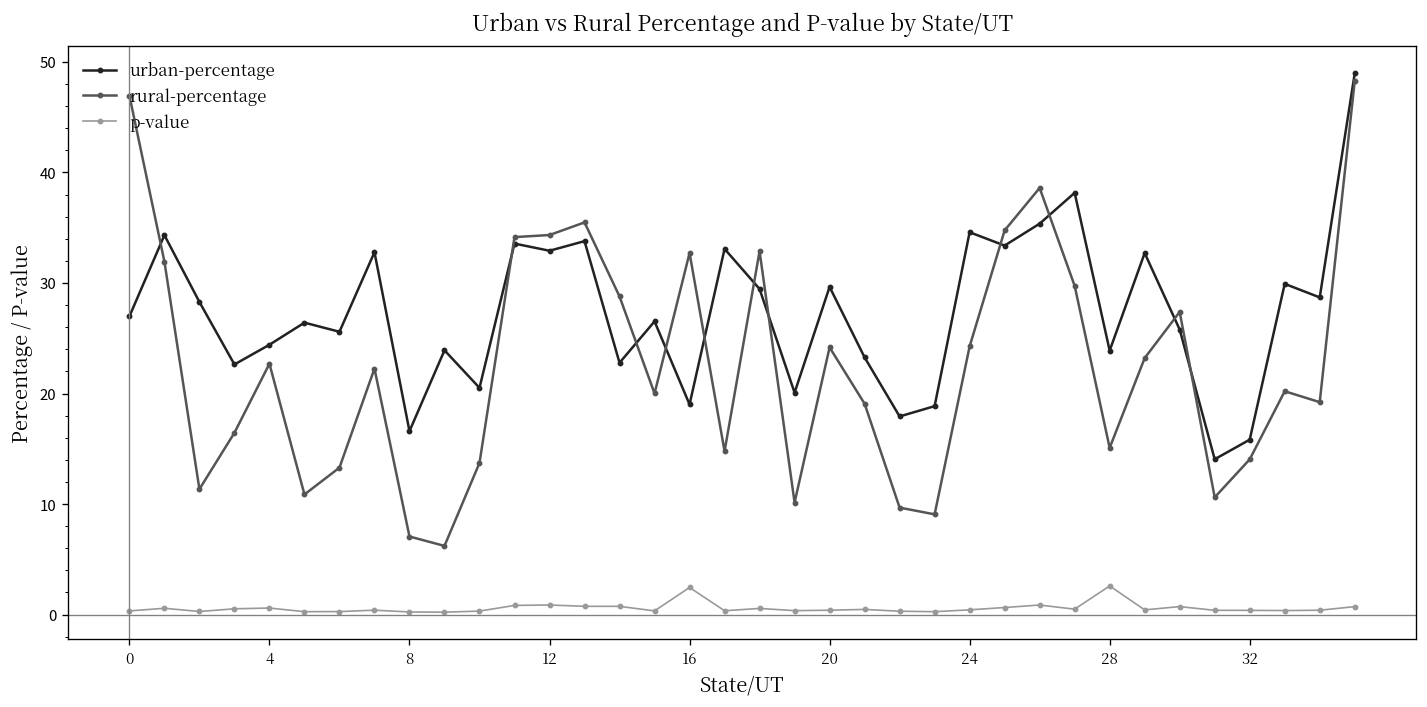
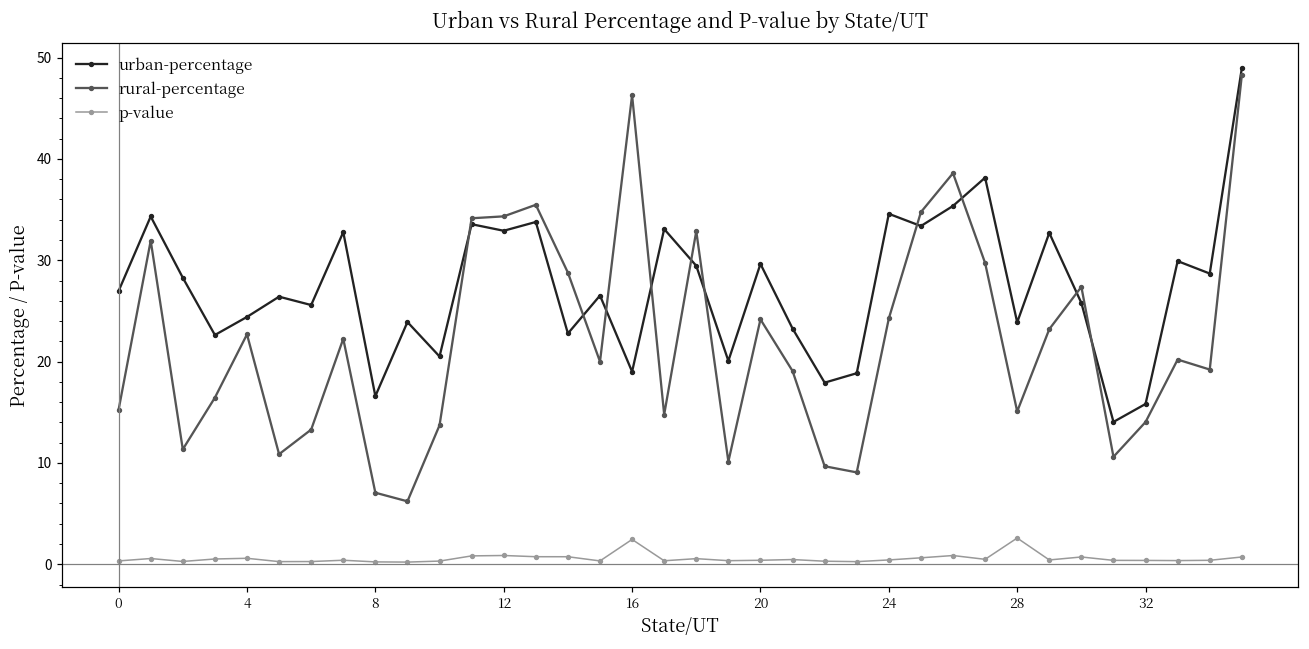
rural-percentage, 0: 47 -> 15
rural-percentage, 16: 33 -> 46
